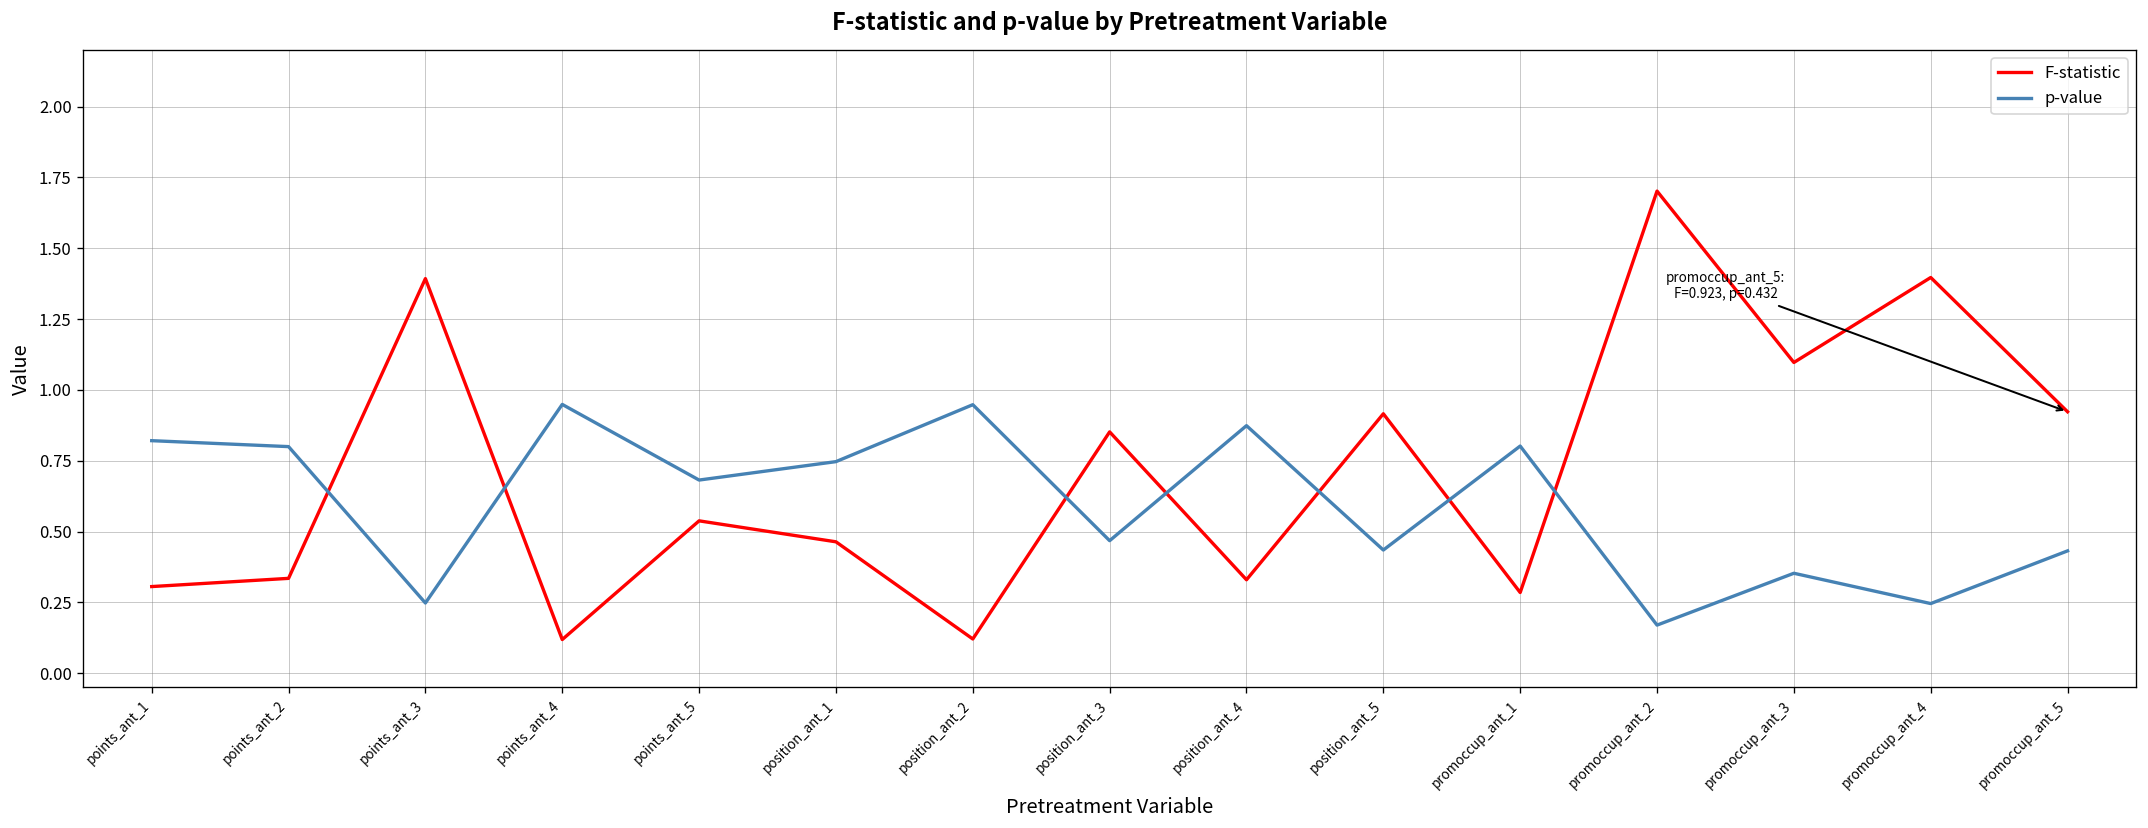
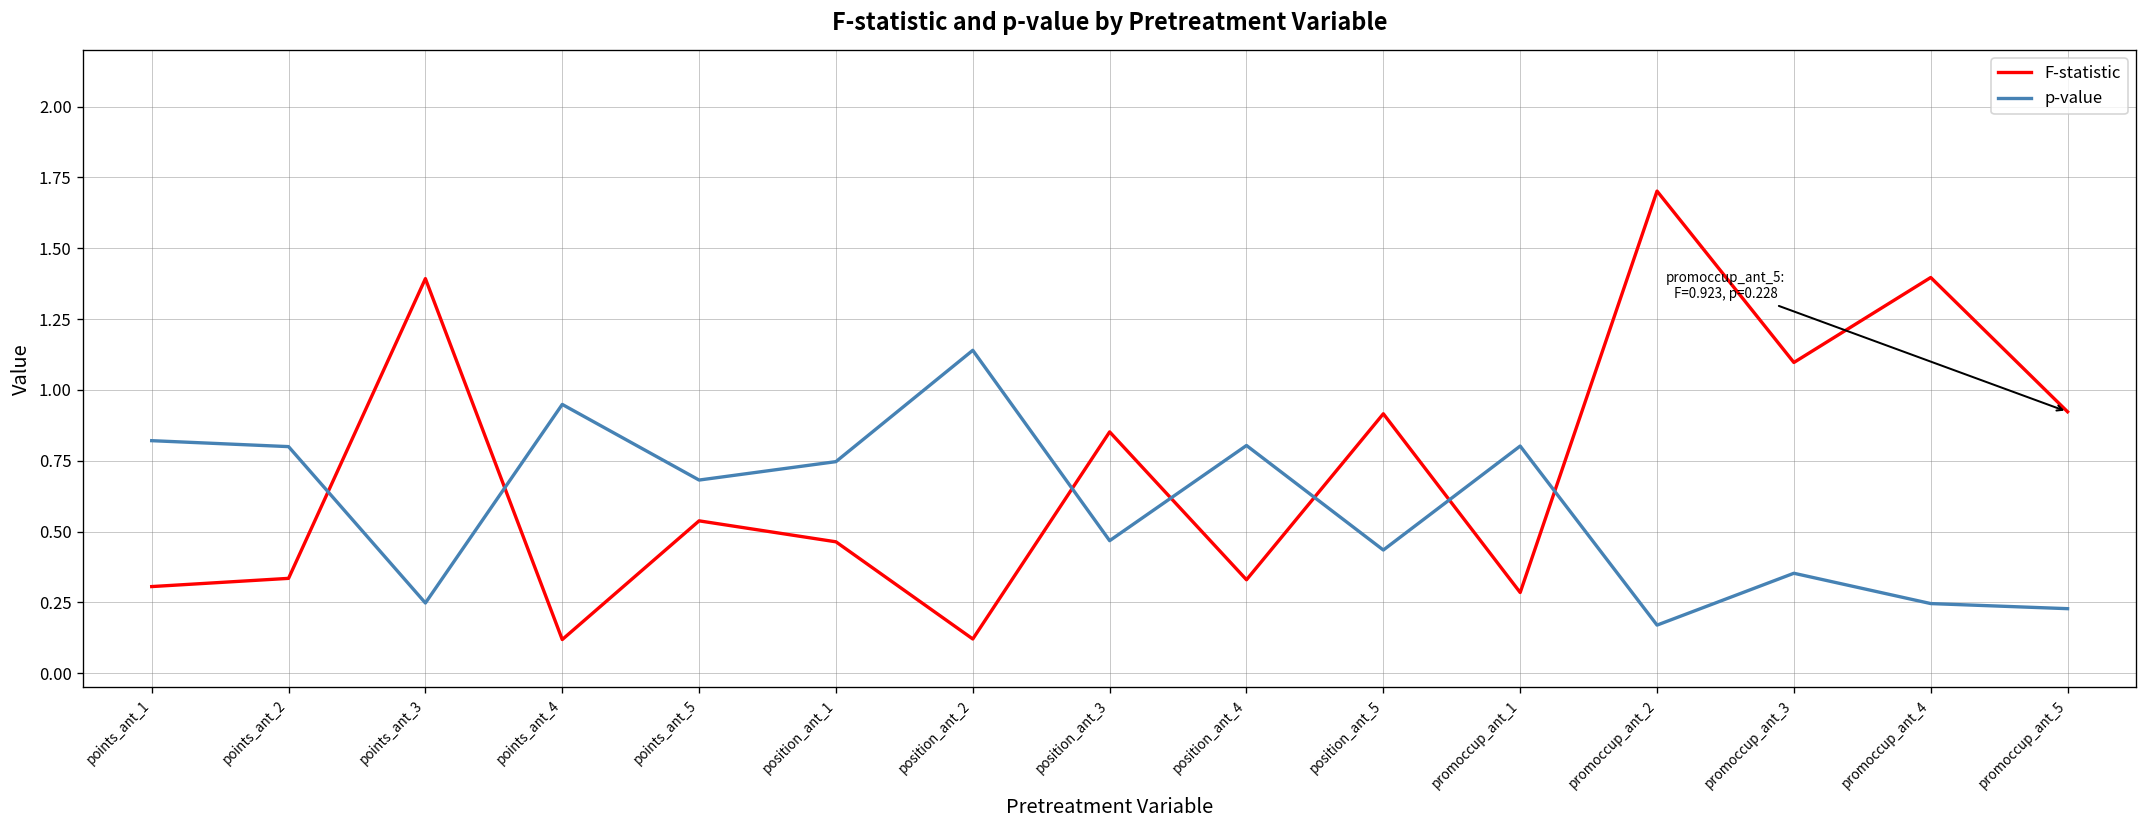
p-value, position_ant_2: 0.95 -> 1.14
p-value, position_ant_4: 0.87 -> 0.80
p-value, promoccup_ant_5: 0.432 -> 0.228
